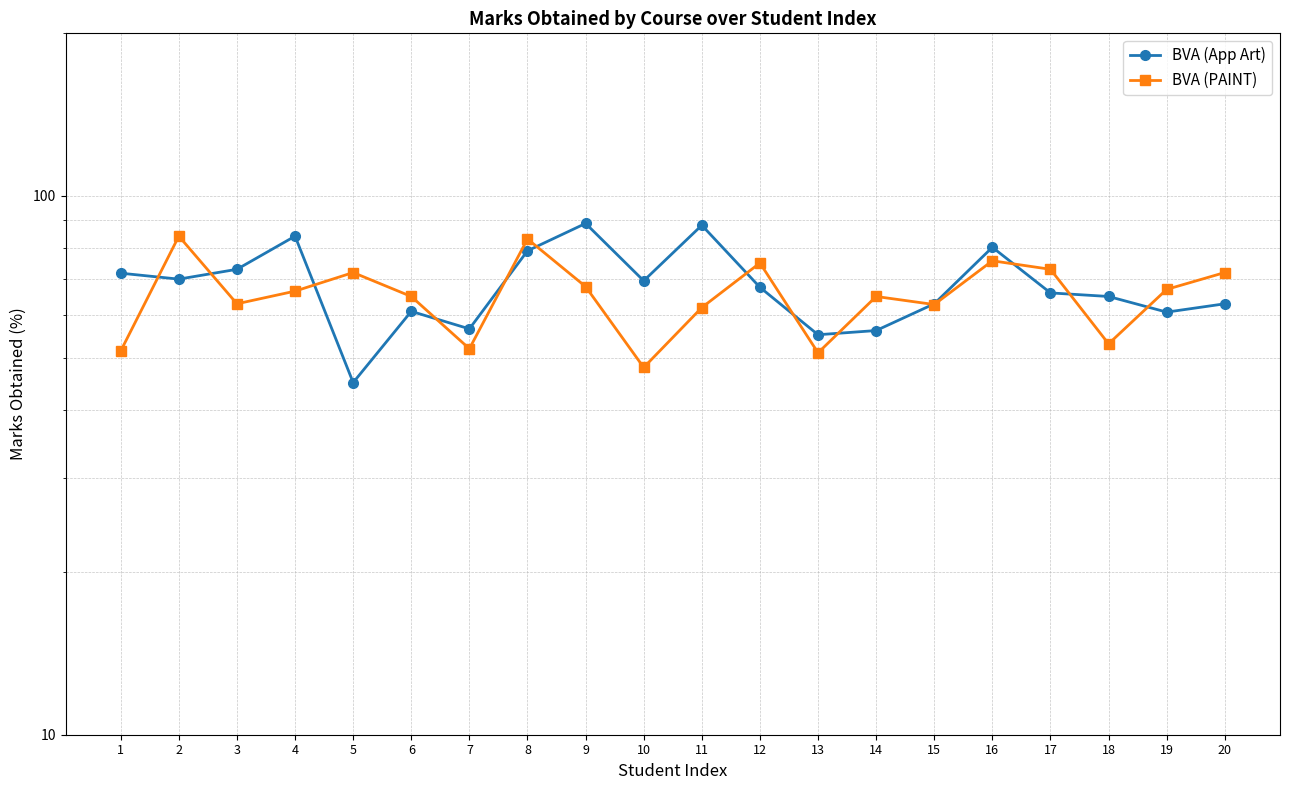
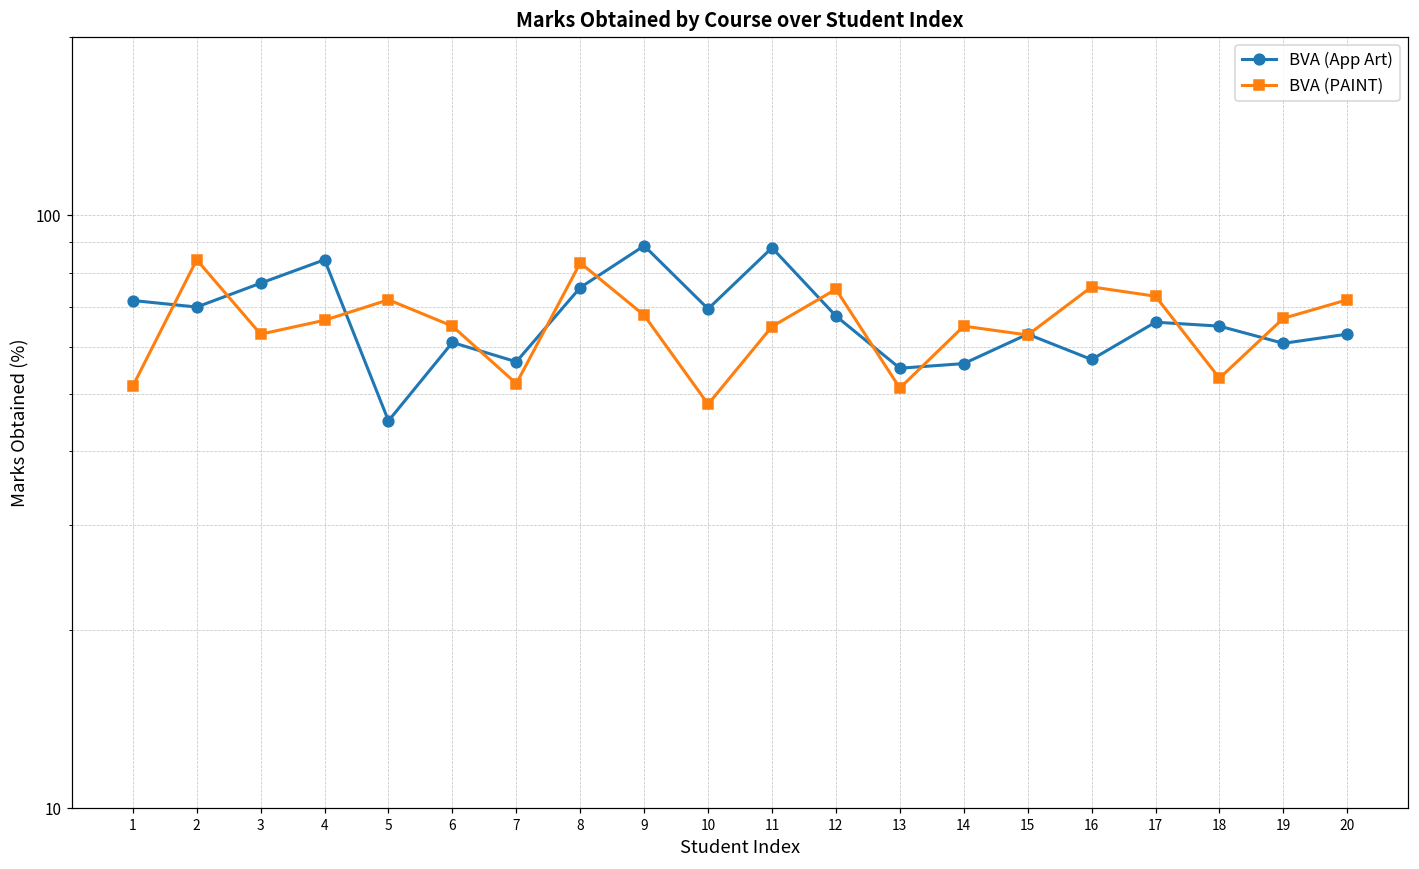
BVA (App Art), 3: 73 -> 77
BVA (App Art), 8: 79 -> 76
BVA (PAINT), 11: 62 -> 65
BVA (App Art), 16: 80 -> 57
